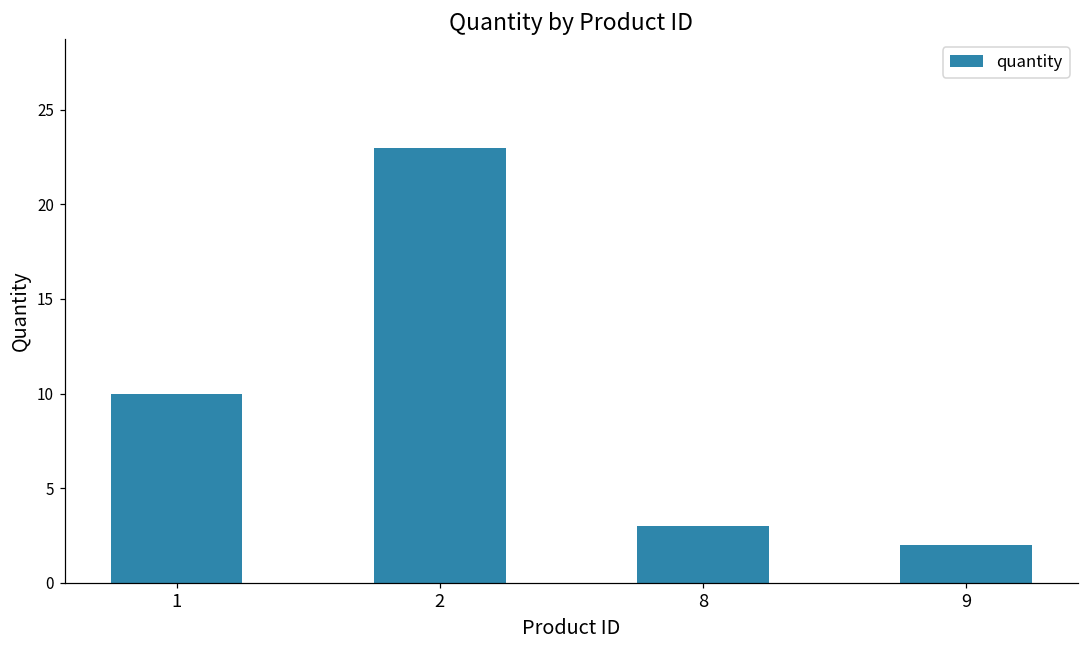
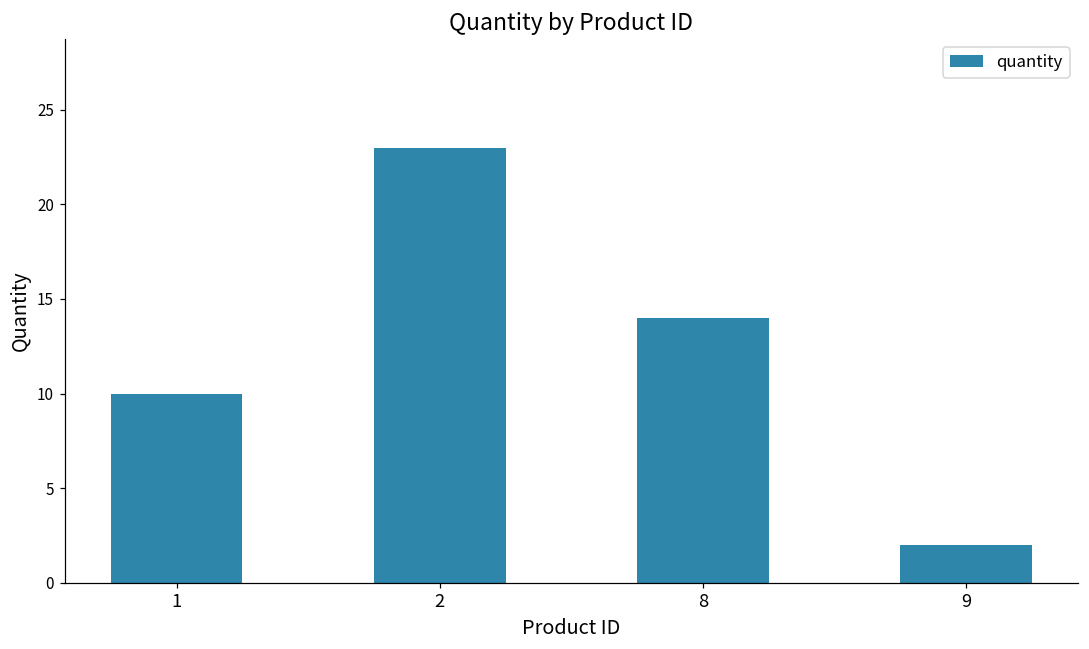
8: 3 -> 14
